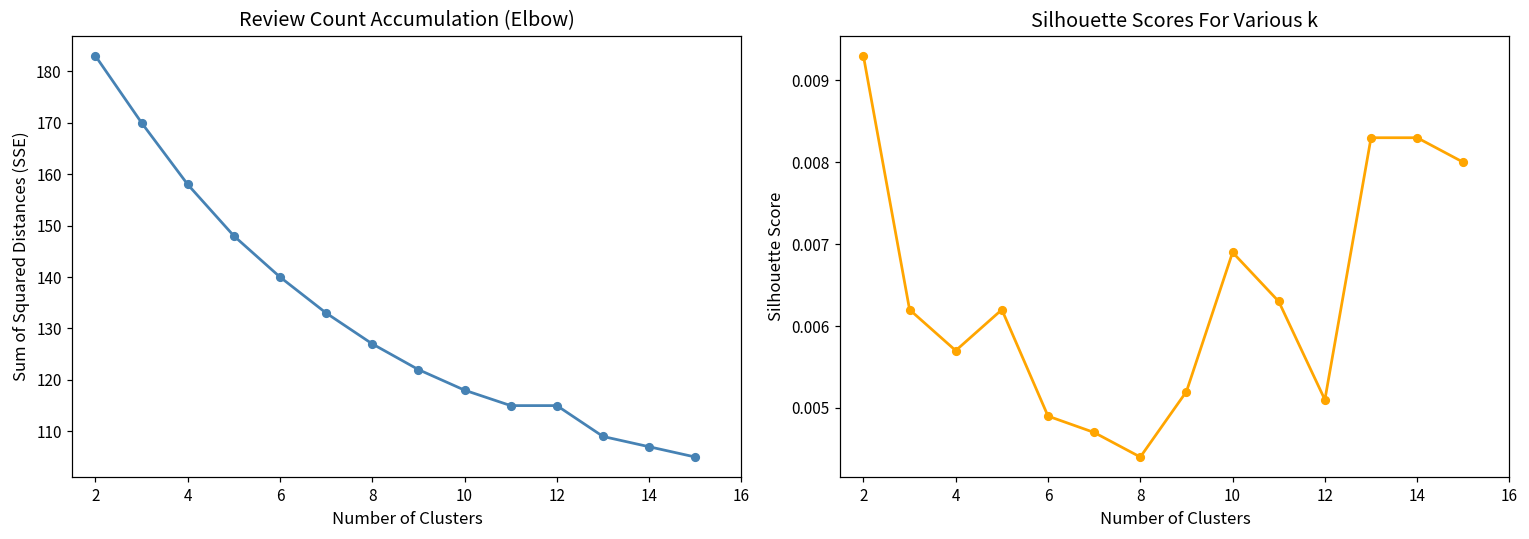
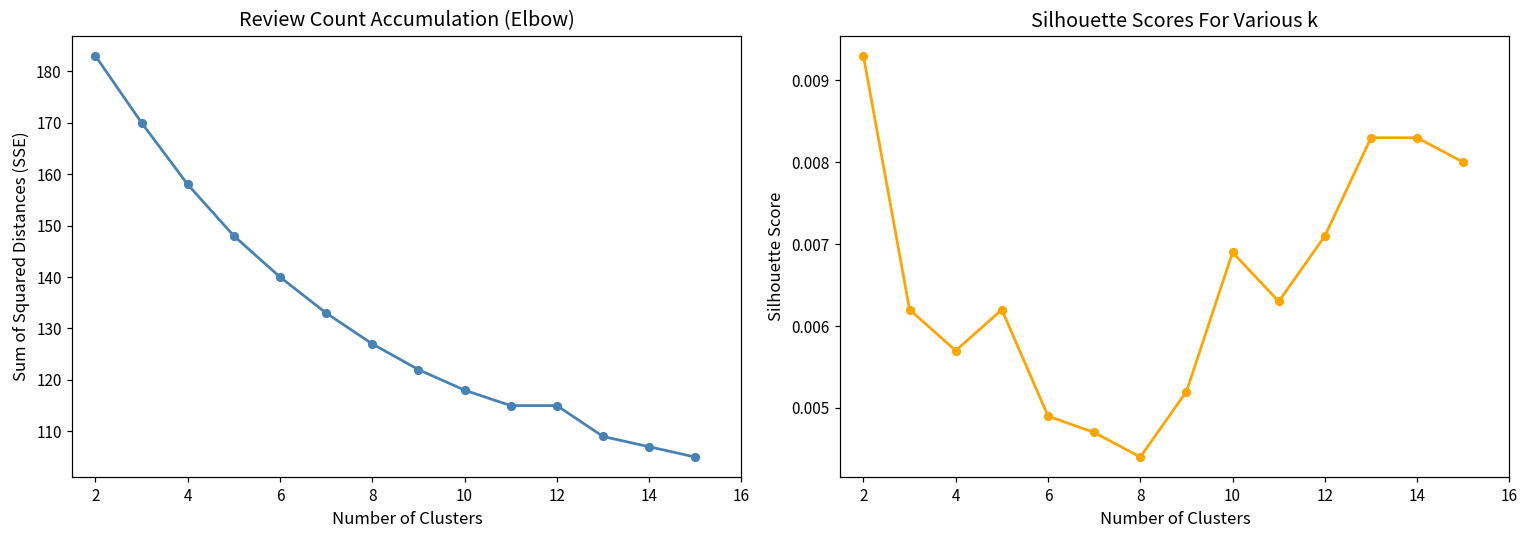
Silhouette Scores For Various k, 12: 0.0051 -> 0.0071
